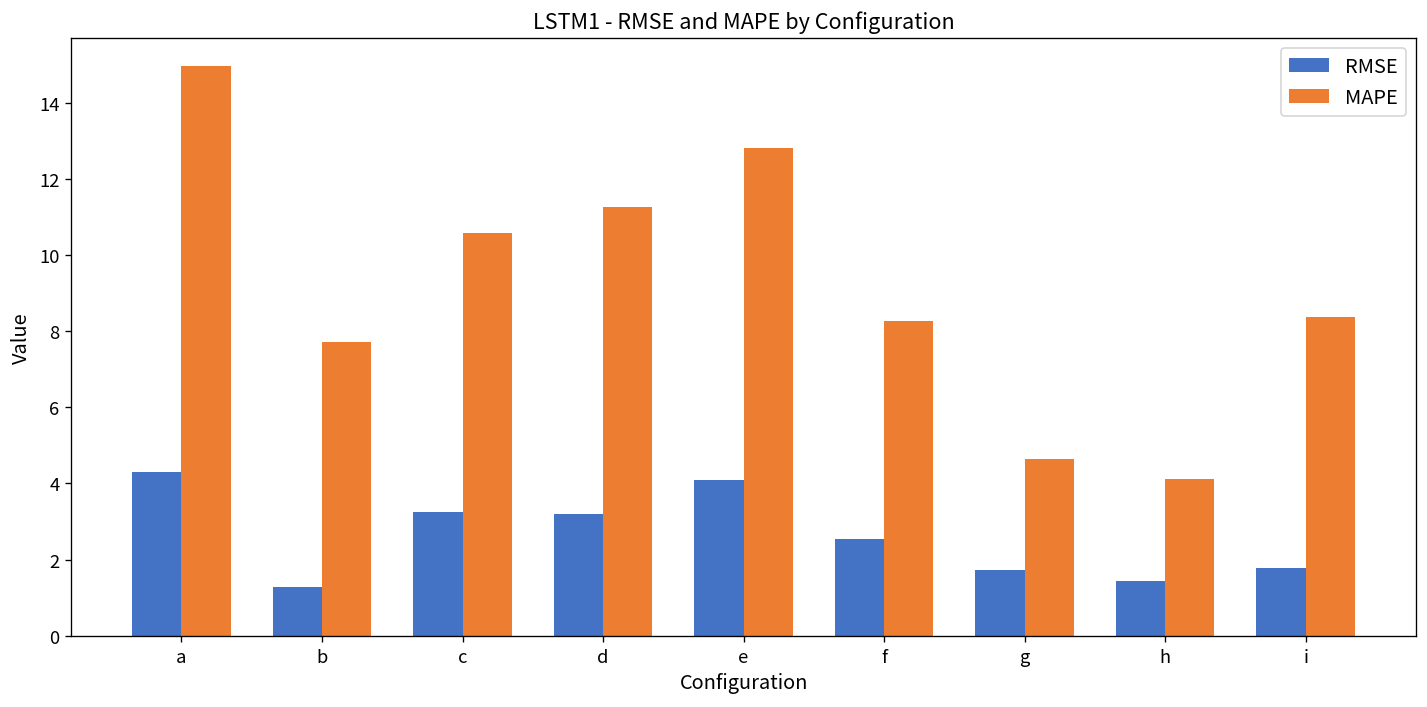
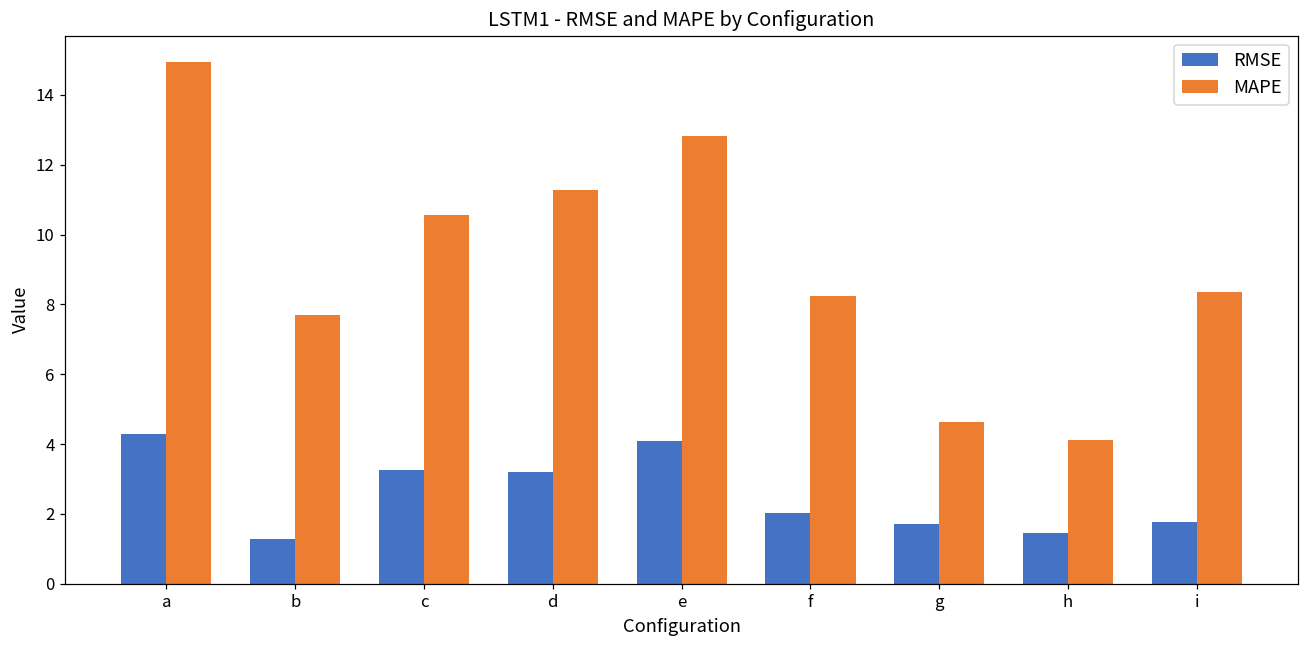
RMSE, f: 2.5 -> 2.0
